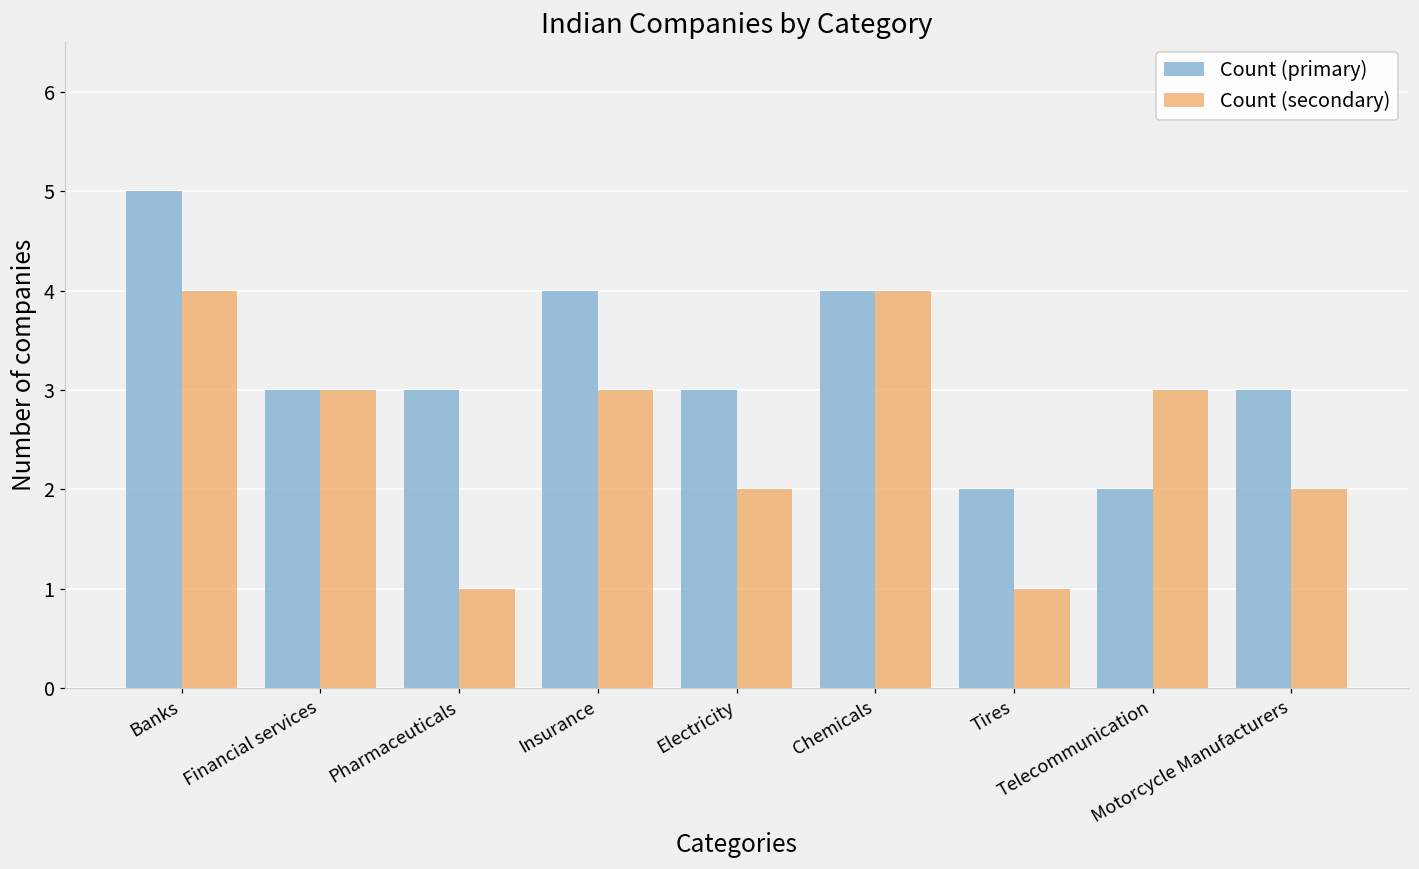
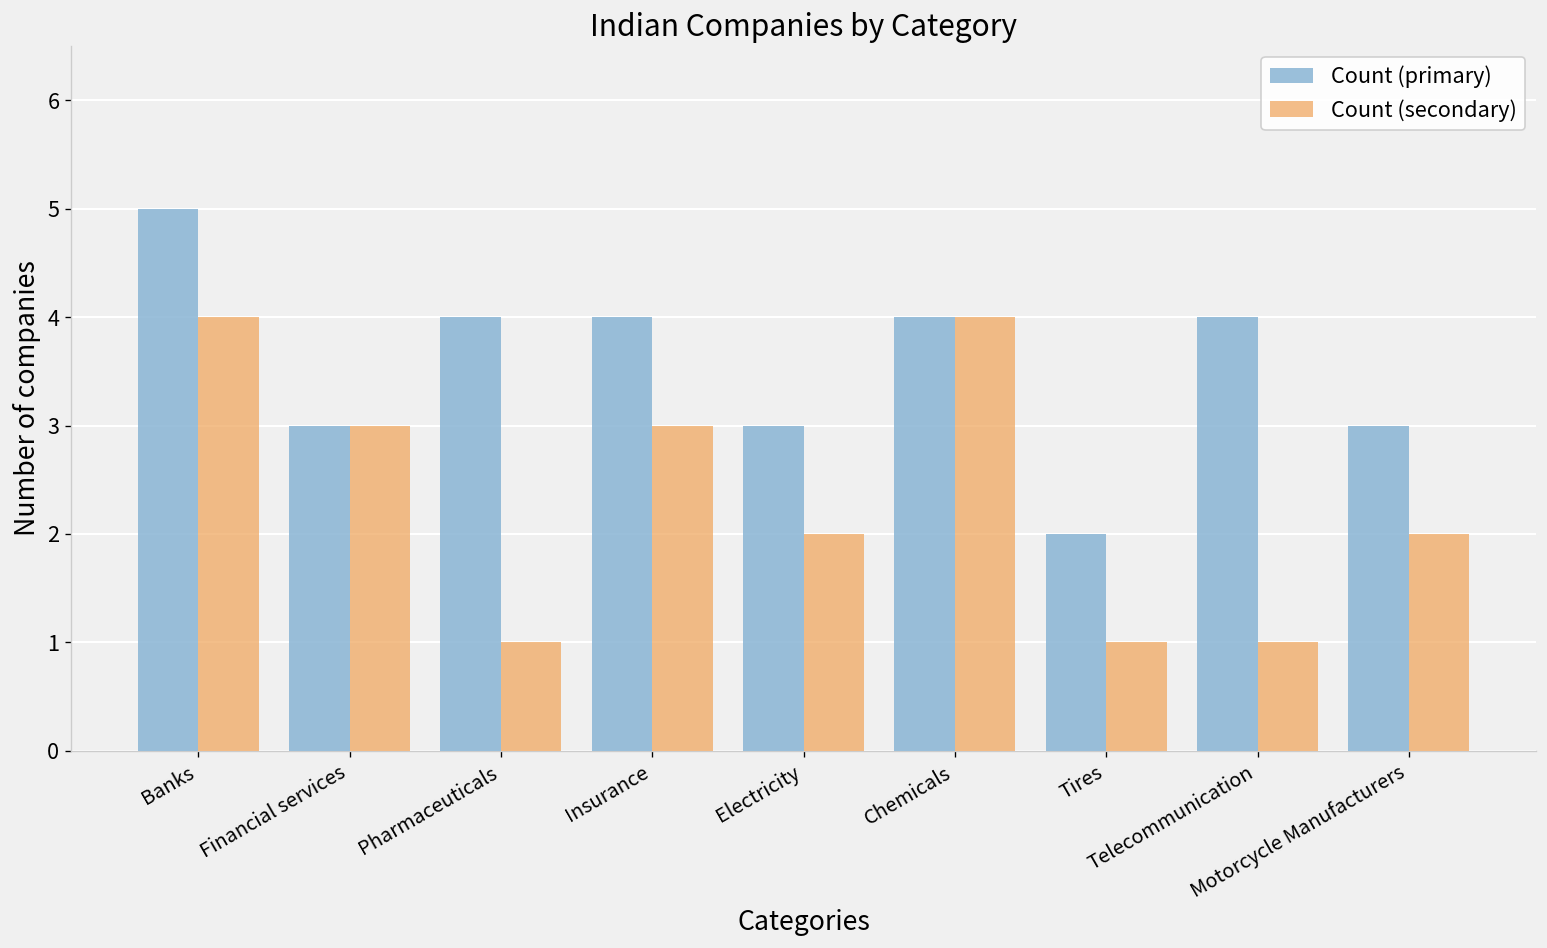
Count (primary), Pharmaceuticals: 3 -> 4
Count (primary), Telecommunication: 2 -> 4
Count (secondary), Telecommunication: 3 -> 1
